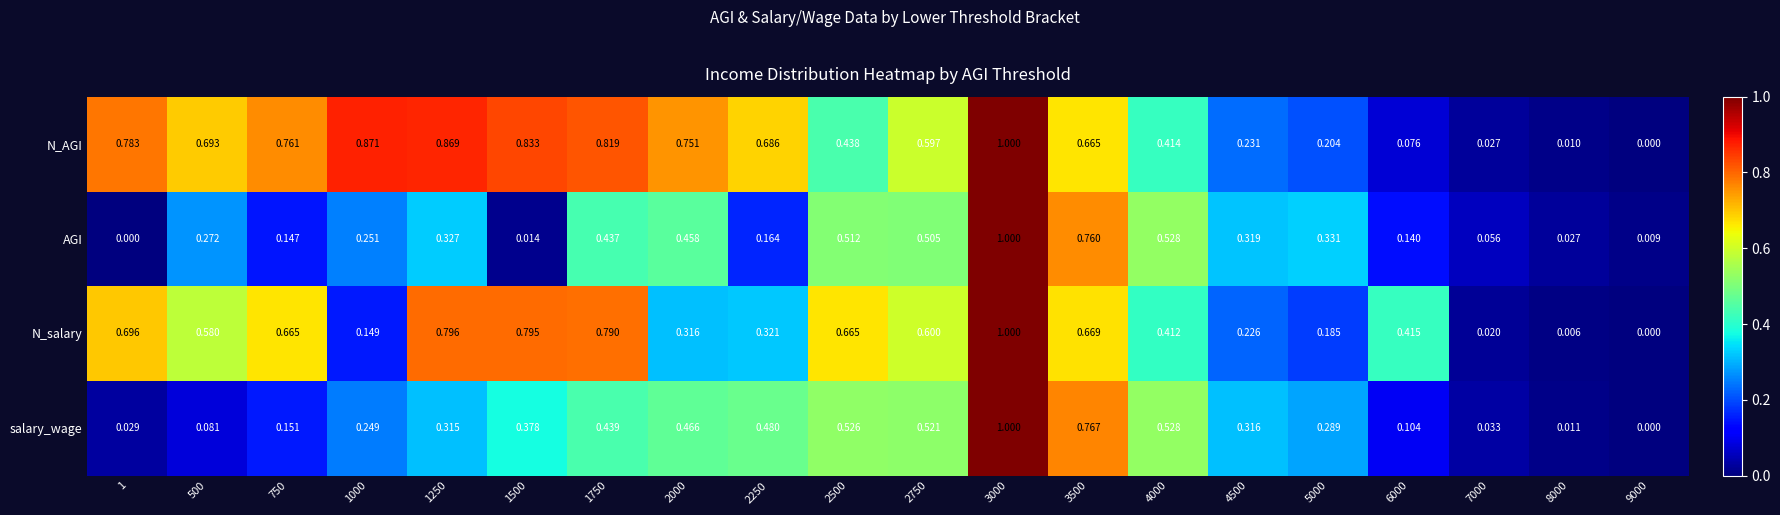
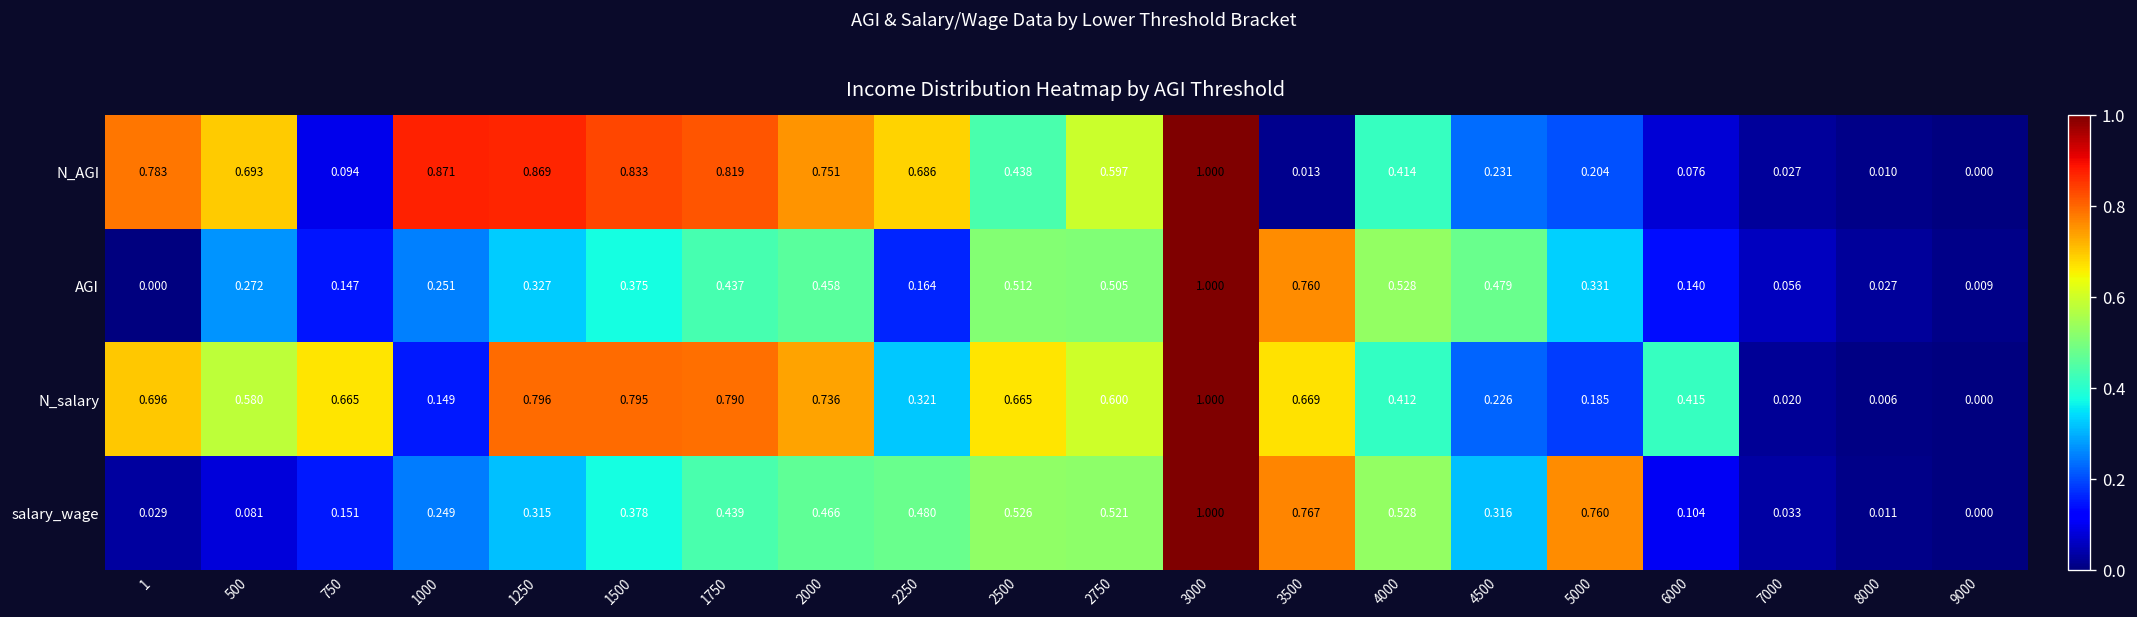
N_AGI, 750: 0.761 -> 0.094
N_AGI, 3500: 0.665 -> 0.013
AGI, 1500: 0.014 -> 0.375
AGI, 4500: 0.319 -> 0.479
N_salary, 2000: 0.316 -> 0.736
salary_wage, 5000: 0.289 -> 0.760
